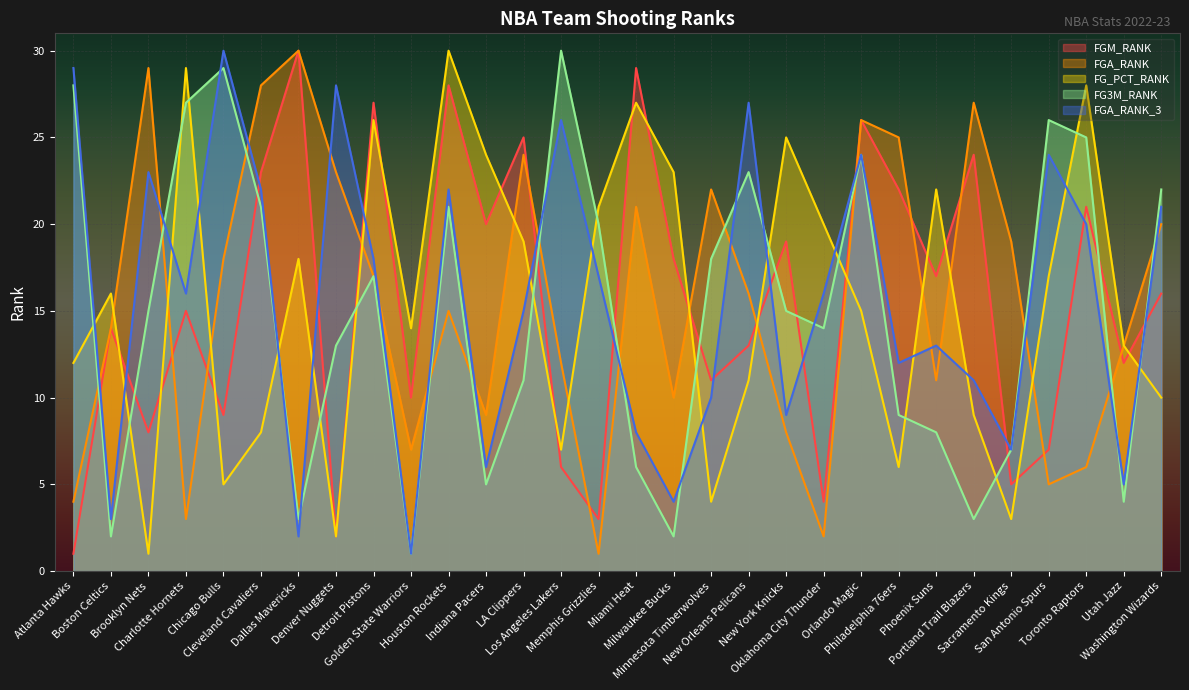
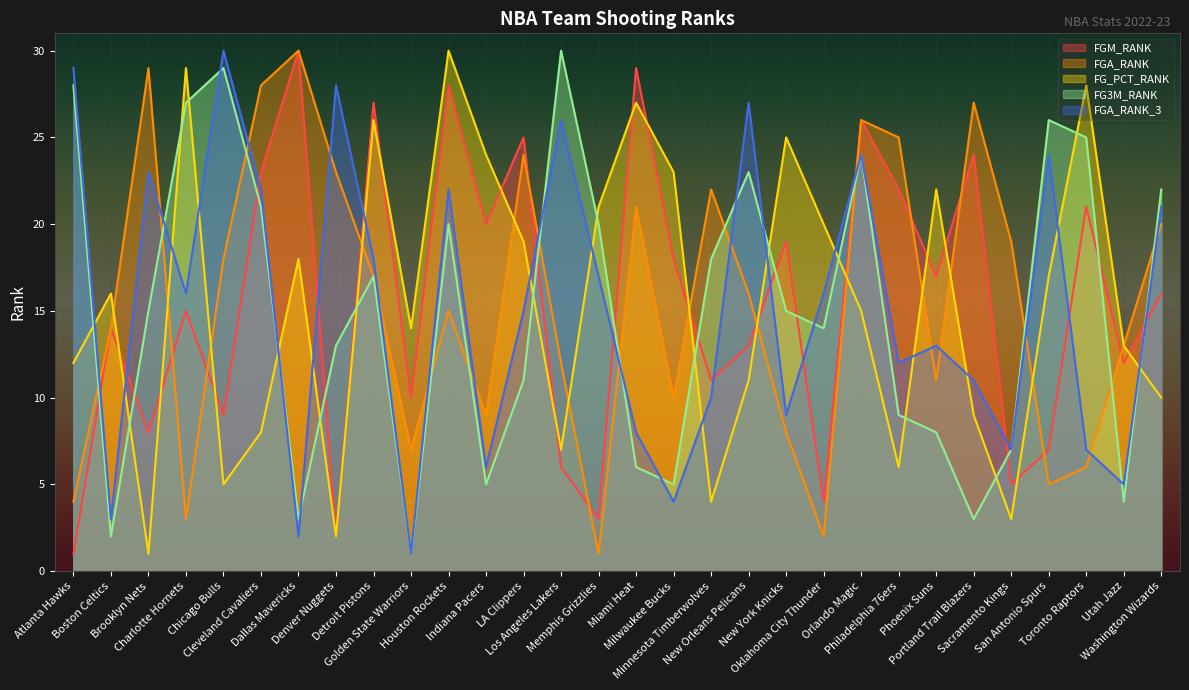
FG3M_RANK, Houston Rockets: 21 -> 20
FG3M_RANK, Milwaukee Bucks: 2 -> 5
FGA_RANK_3, Toronto Raptors: 20 -> 7
